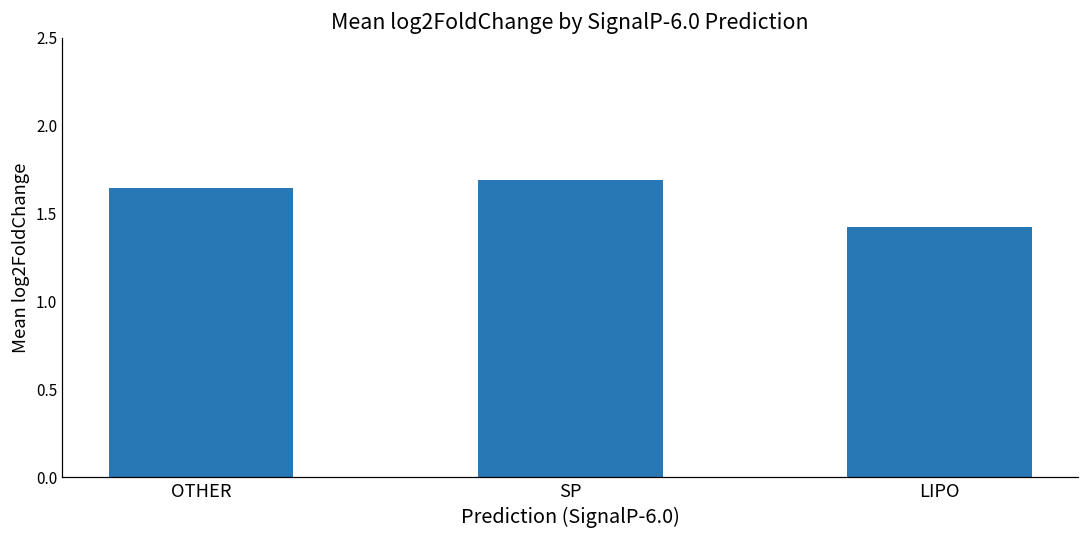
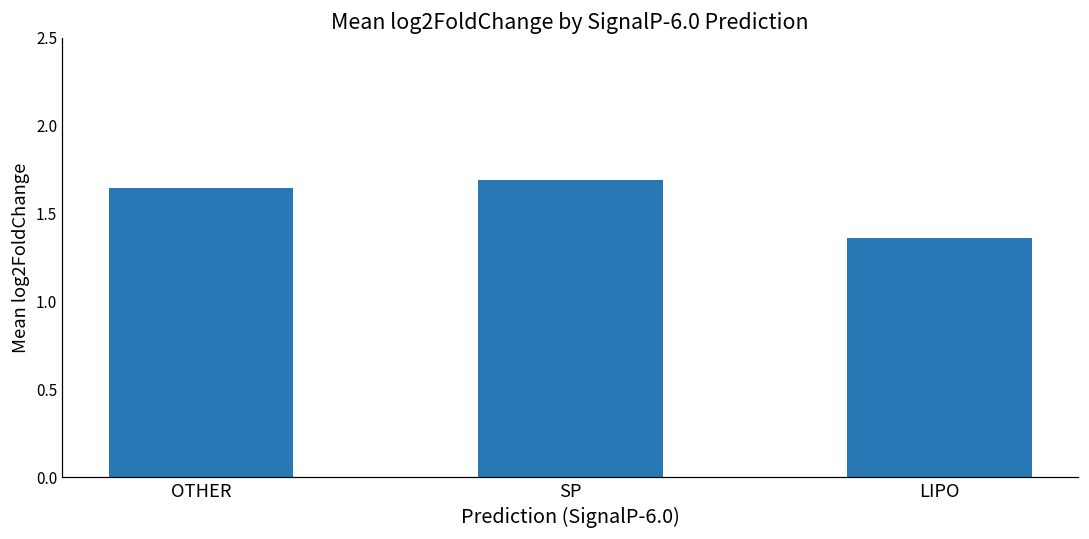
LIPO: 1.43 -> 1.36
